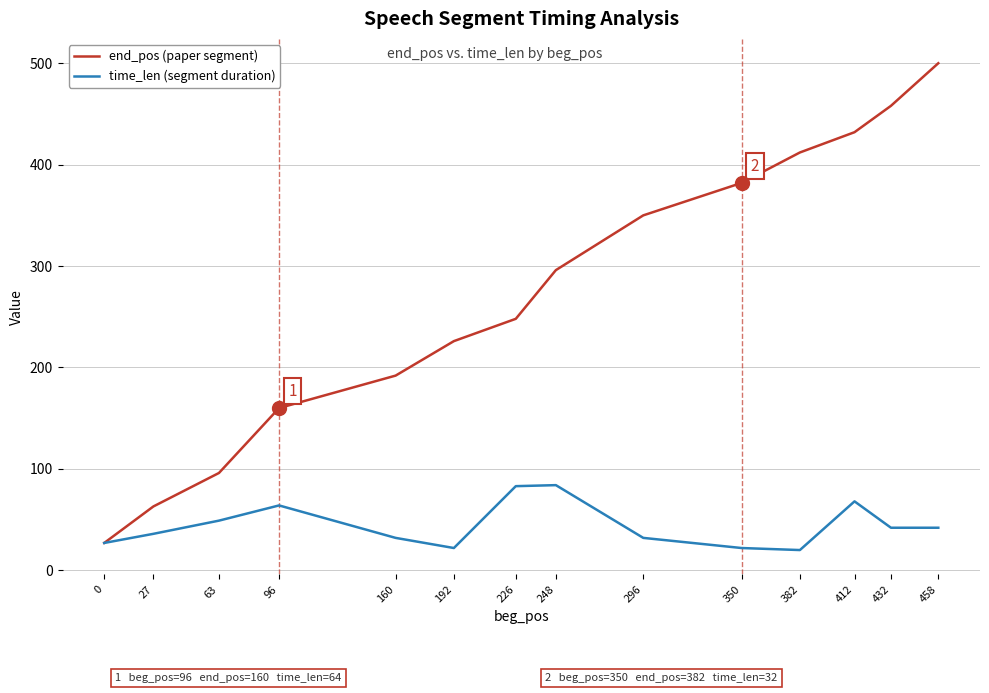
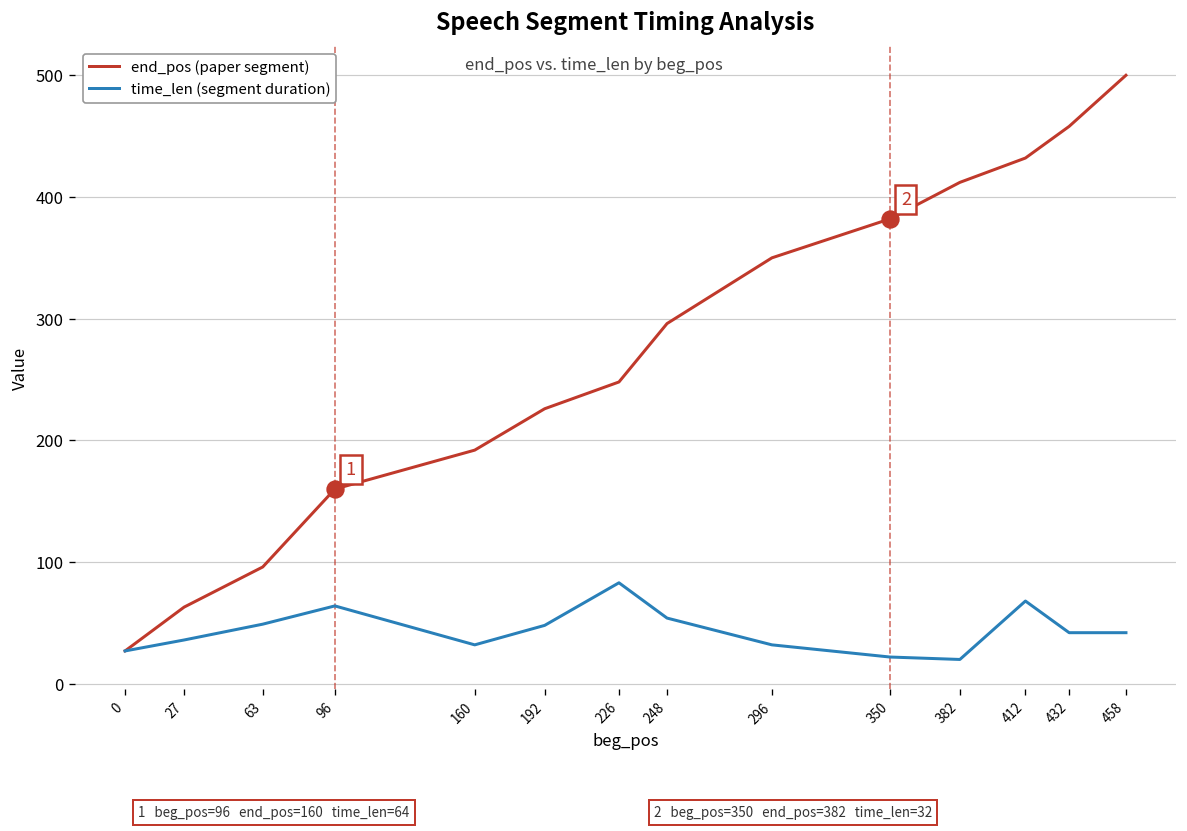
time_len (segment duration), 192: 22 -> 48
time_len (segment duration), 248: 84 -> 54
